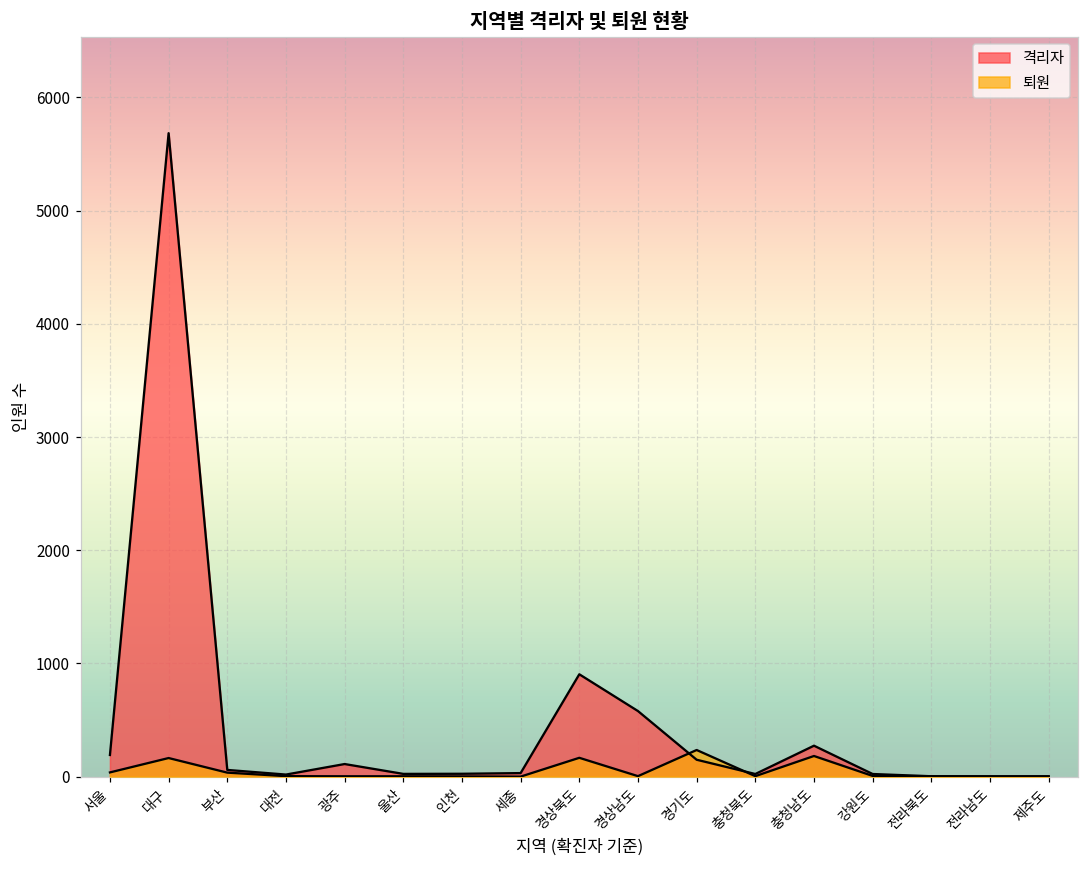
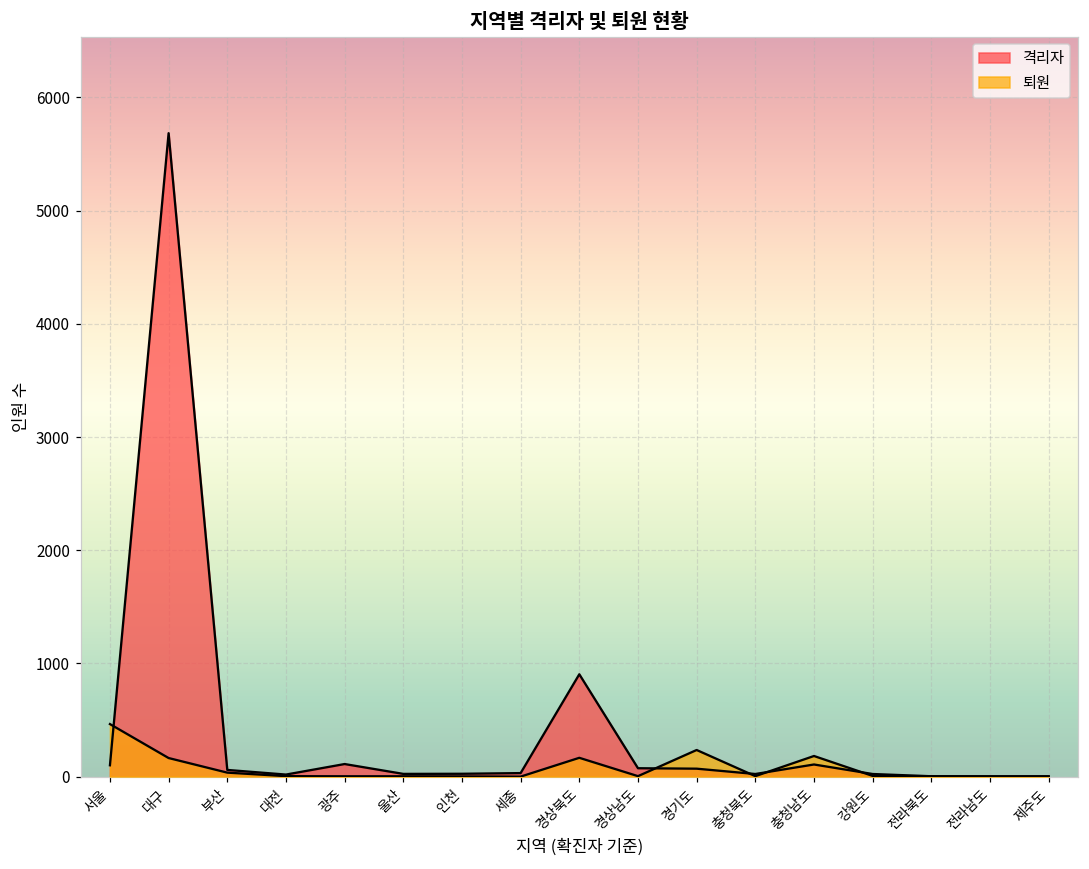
격리자, 서울: 190 -> 100
퇴원, 서울: 40 -> 460
격리자, 경상남도: 580 -> 70
격리자, 경기도: 150 -> 70
격리자, 충청남도: 270 -> 110
